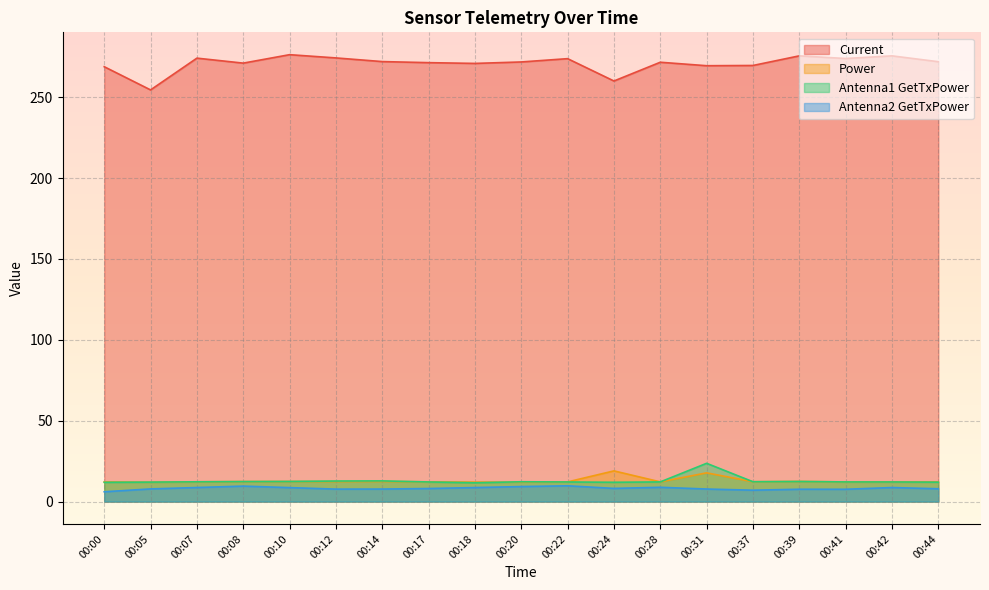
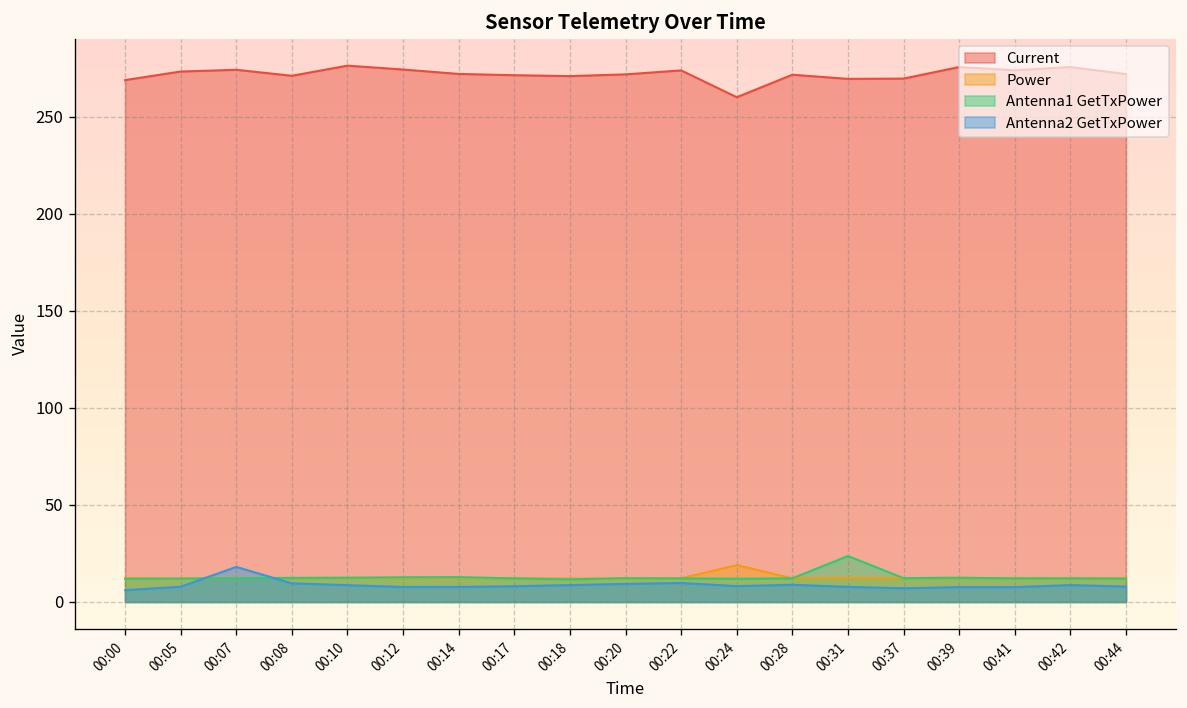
Current, 00:05: 254 -> 273
Antenna2 GetTxPower, 00:07: 9 -> 18
Power, 00:31: 18 -> 12
